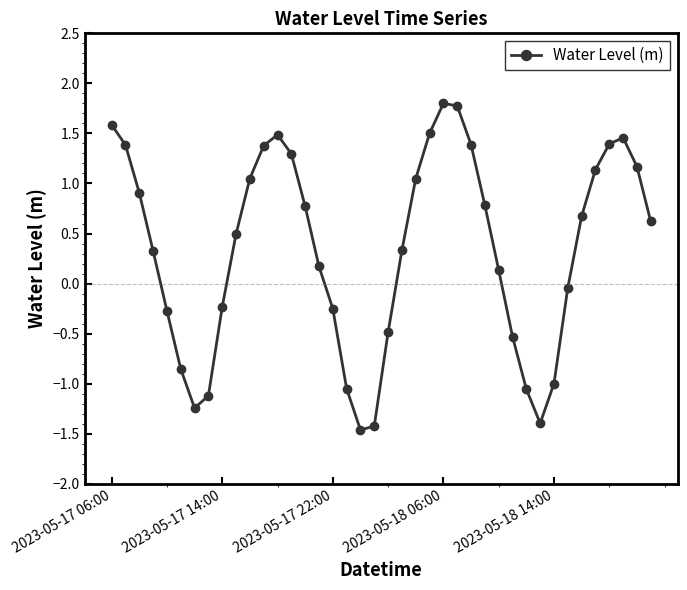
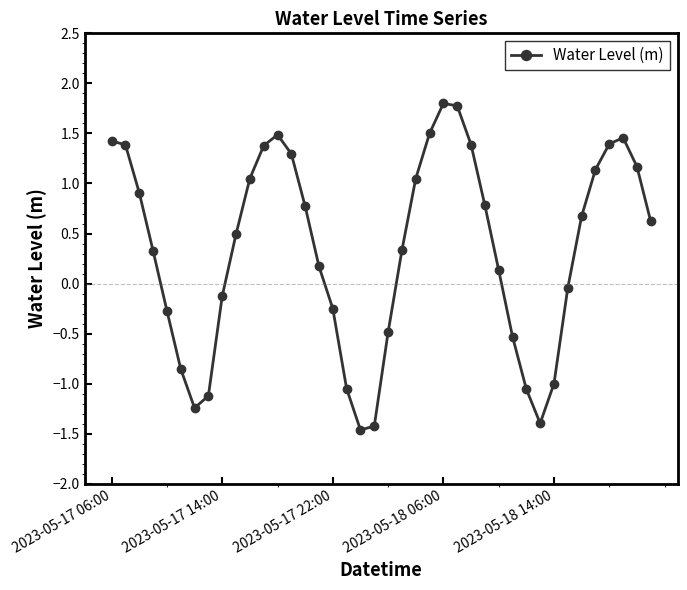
2023-05-17 06:00: 1.59 -> 1.42
2023-05-17 14:00: -0.23 -> -0.13
